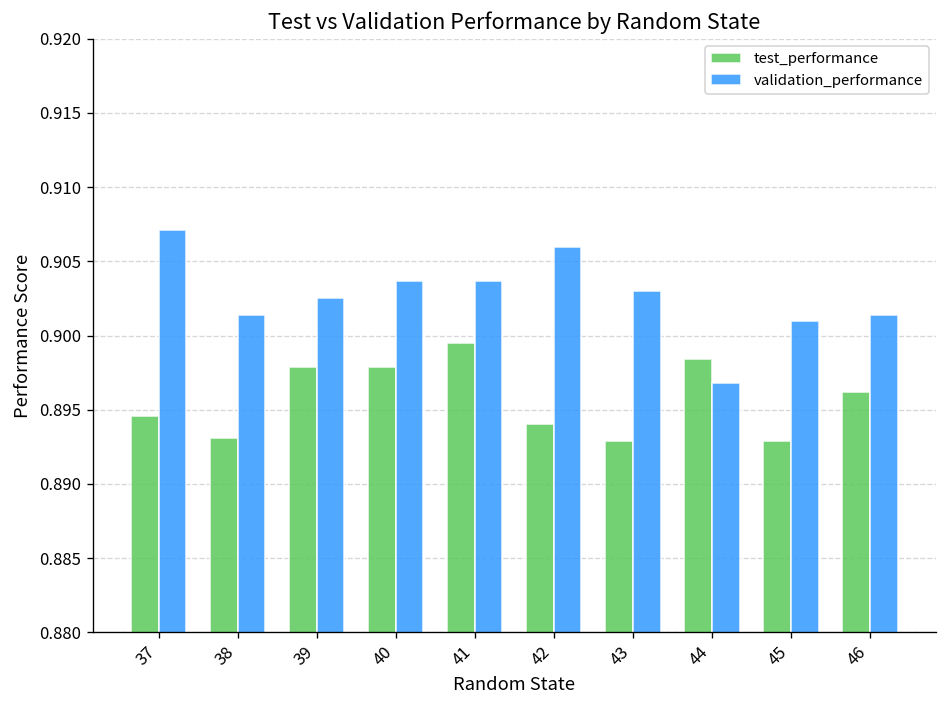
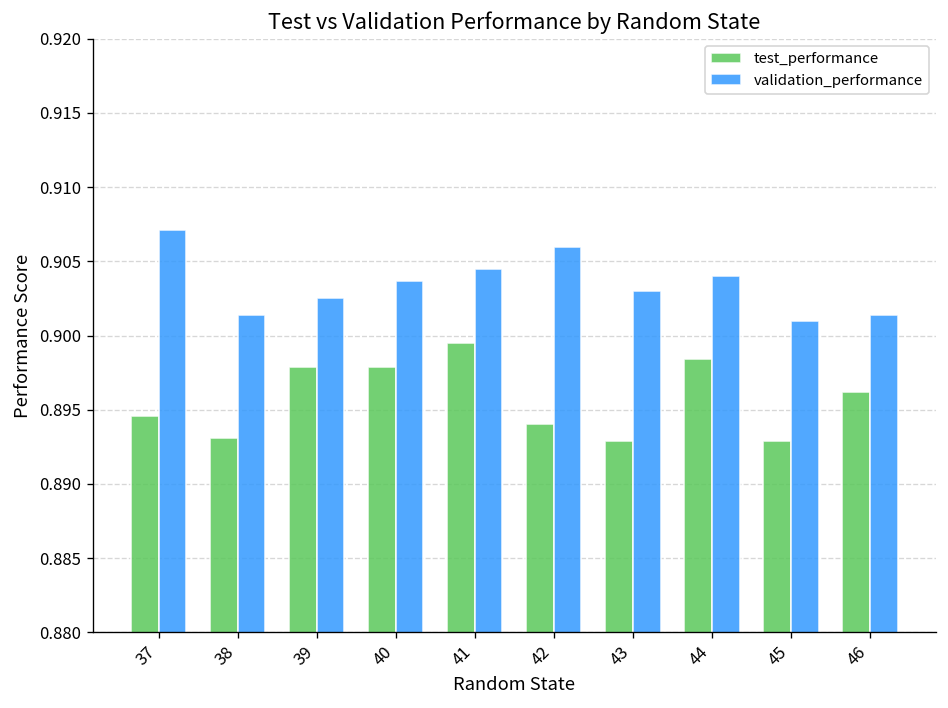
validation_performance, 41: 0.9037 -> 0.9045
validation_performance, 44: 0.8968 -> 0.9040
